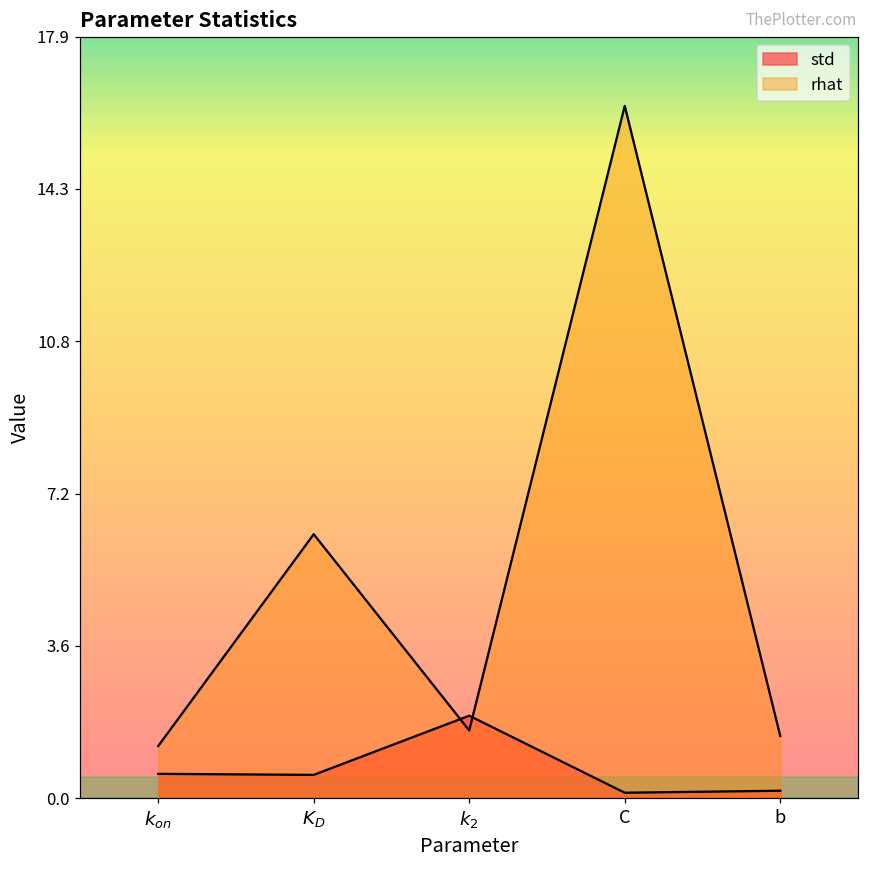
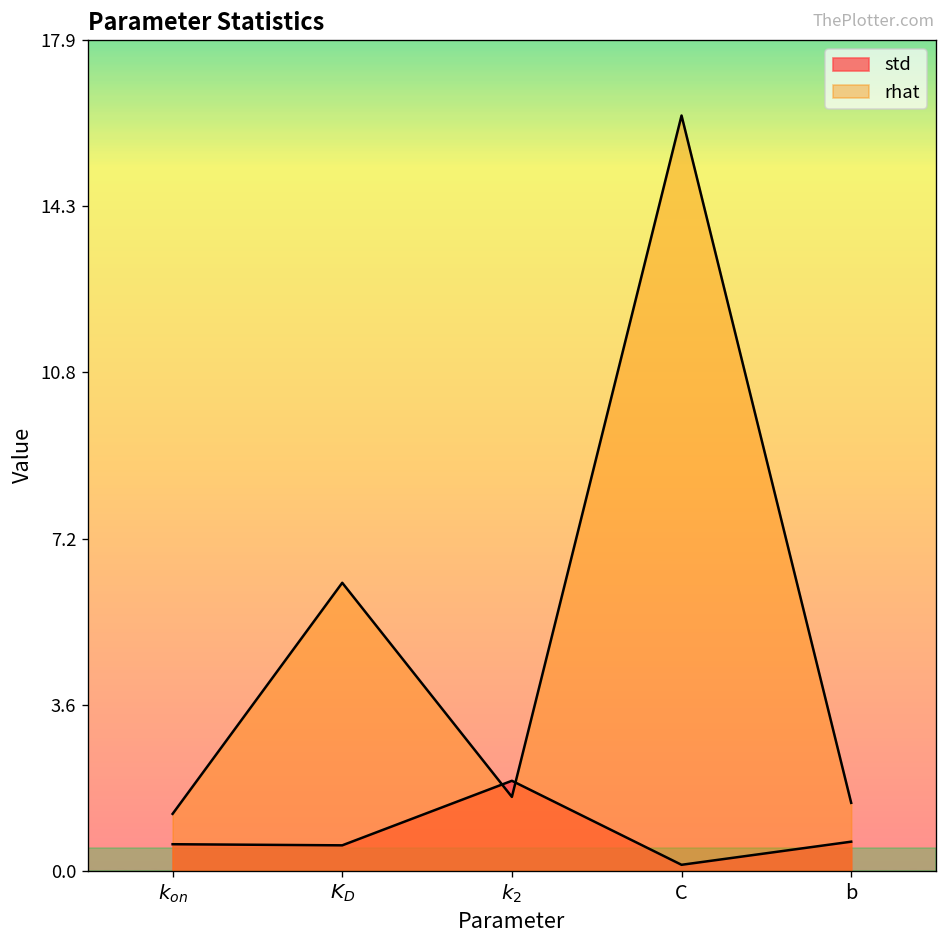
std, b: 0.2 -> 0.6
